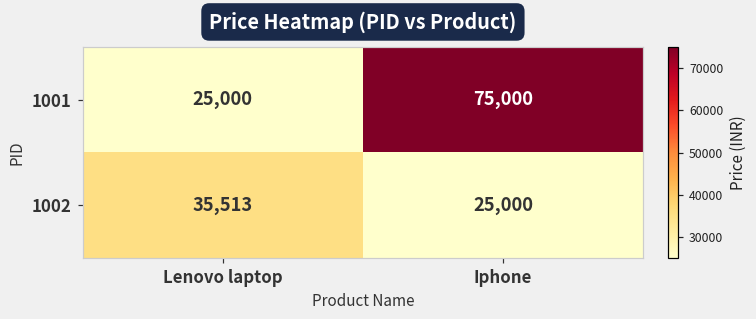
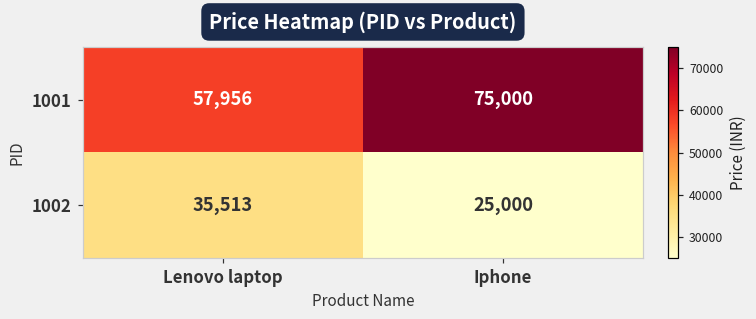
1001, Lenovo laptop: 25,000 -> 57,956
